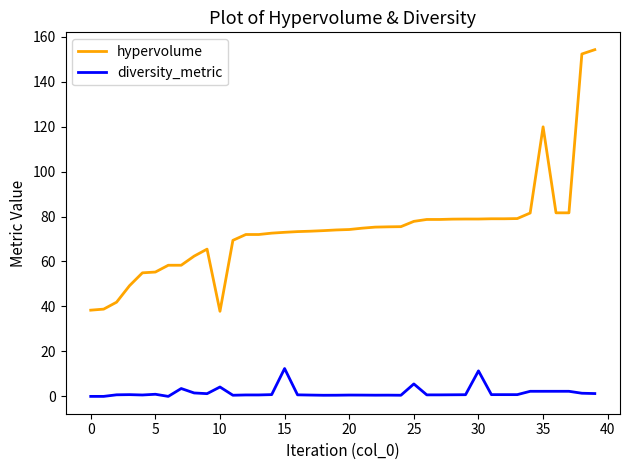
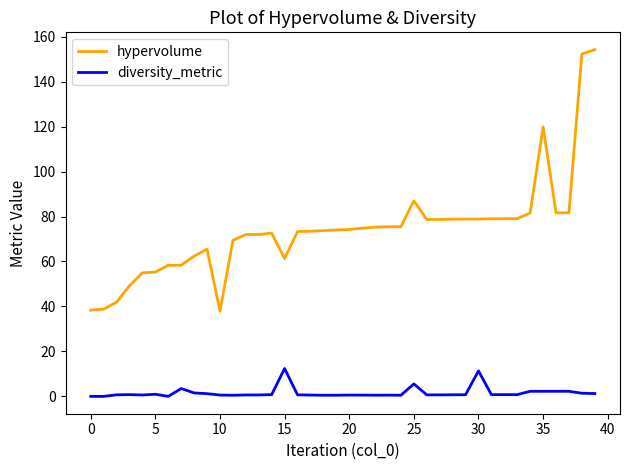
diversity_metric, 10: 4 -> 1
hypervolume, 15: 73 -> 61
hypervolume, 25: 78 -> 87
